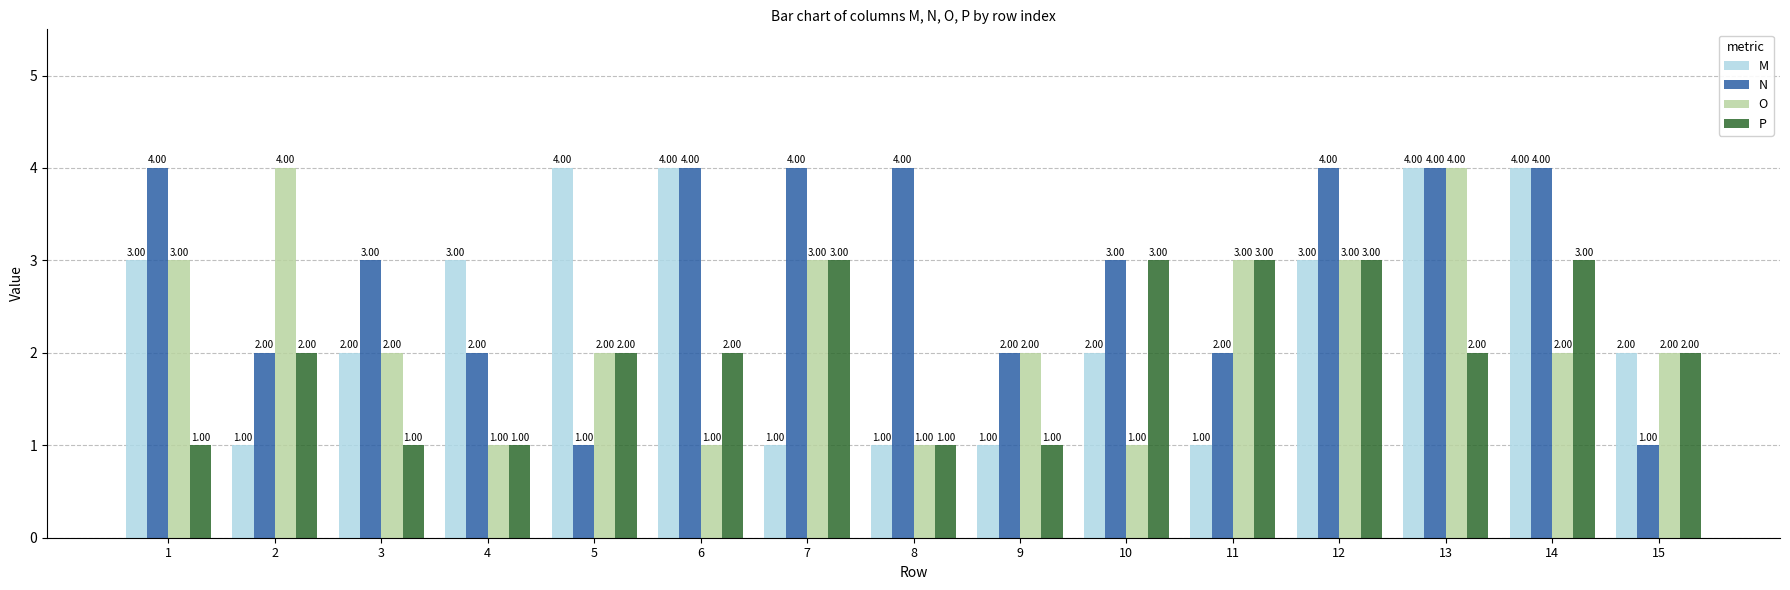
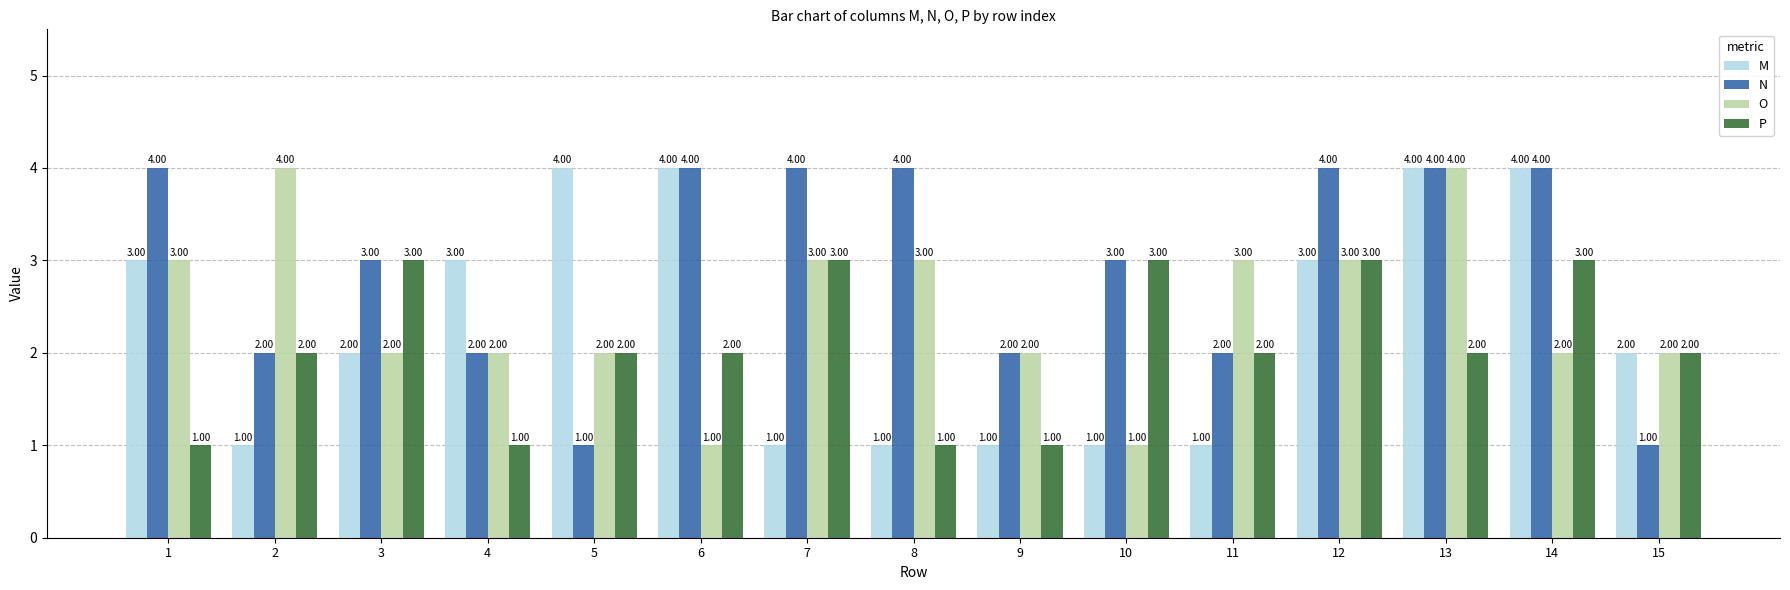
P, 3: 1.00 -> 3.00
O, 4: 1.00 -> 2.00
O, 8: 1.00 -> 3.00
M, 10: 2.00 -> 1.00
P, 11: 3.00 -> 2.00
